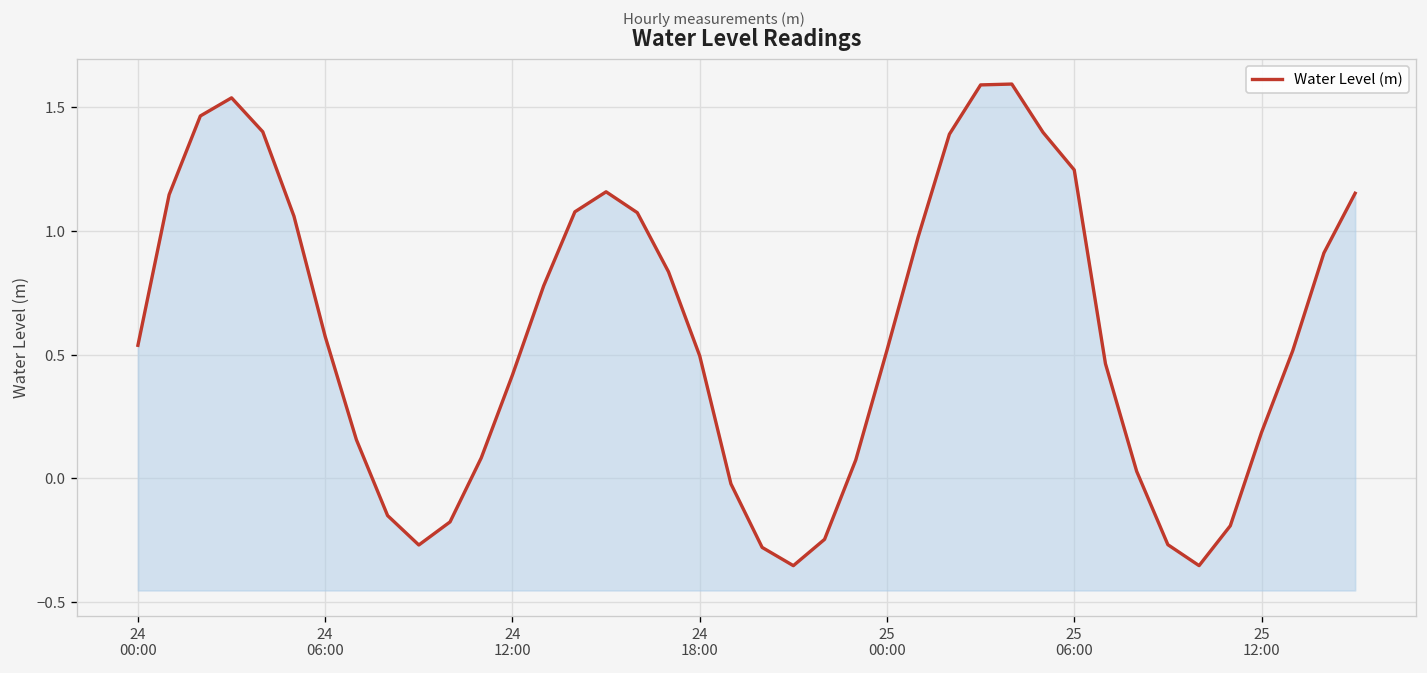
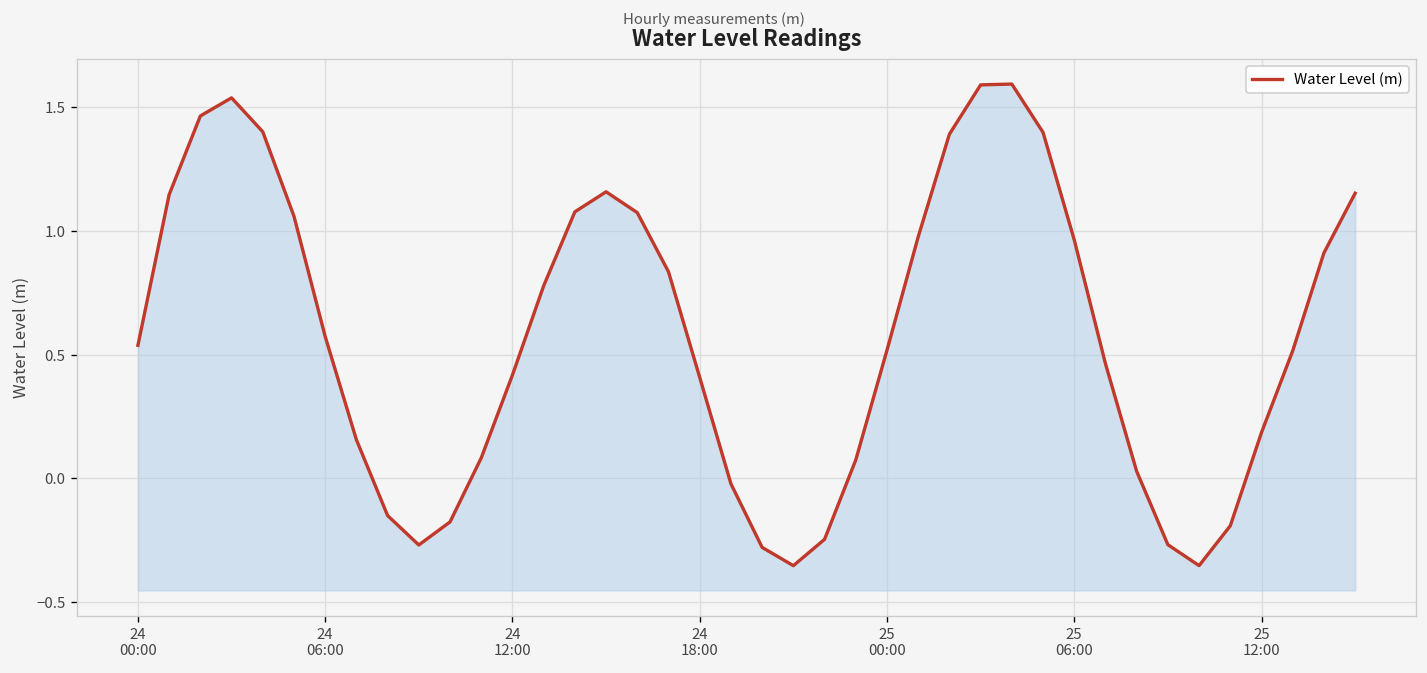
24 18:00: 0.49 -> 0.41
25 06:00: 1.25 -> 0.96
